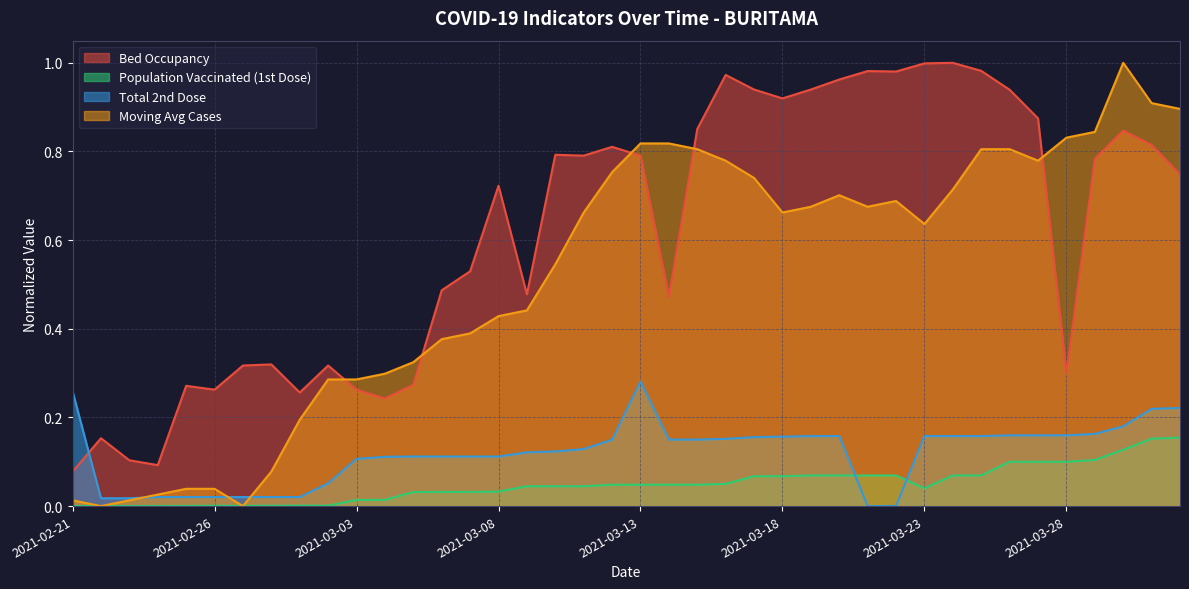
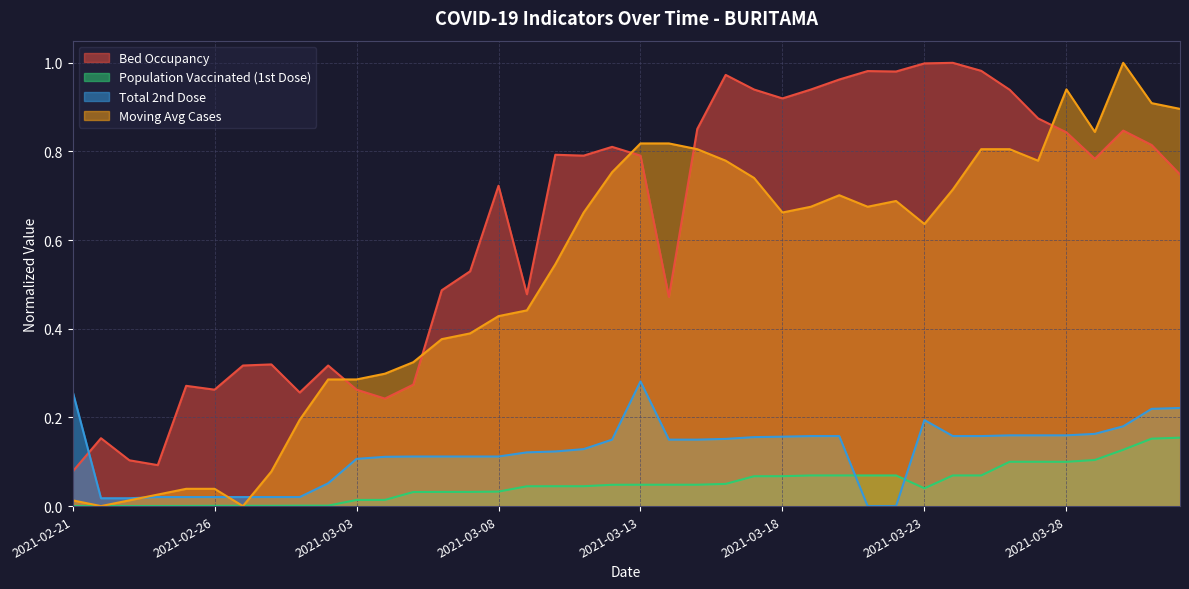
Total 2nd Dose, 2021-03-23: 0.16 -> 0.19
Bed Occupancy, 2021-03-28: 0.30 -> 0.84
Moving Avg Cases, 2021-03-28: 0.83 -> 0.94
